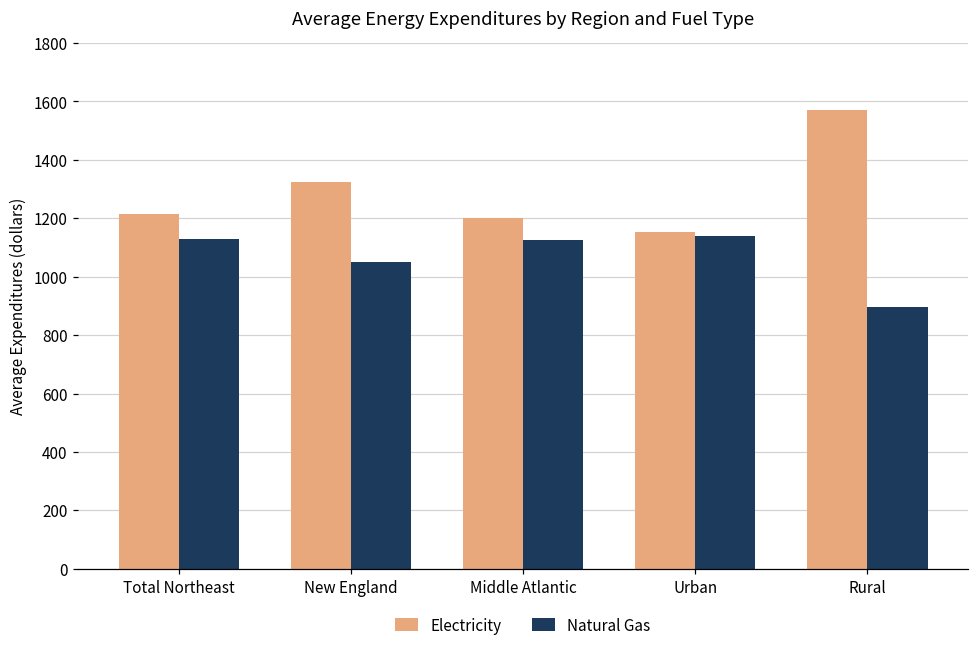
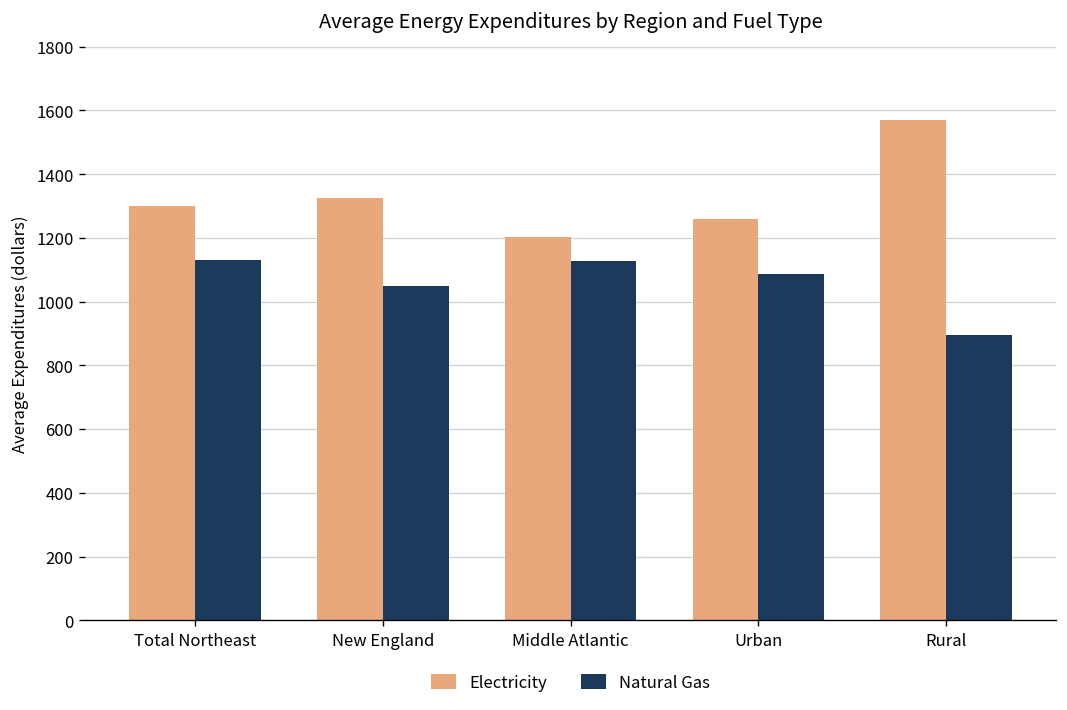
Electricity, Total Northeast: 1210 -> 1300
Electricity, Urban: 1150 -> 1260
Natural Gas, Urban: 1140 -> 1090
